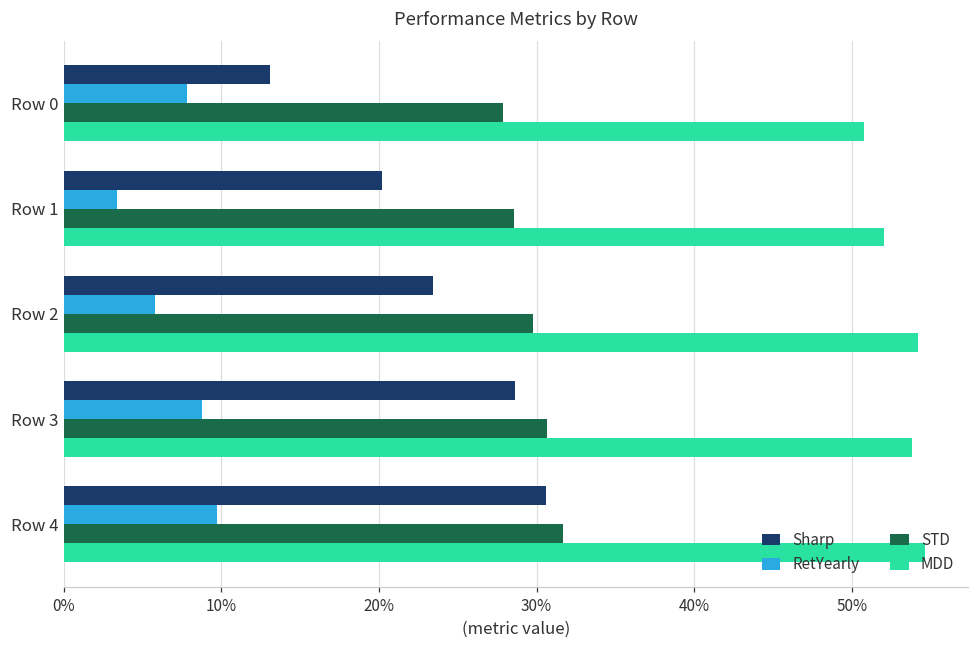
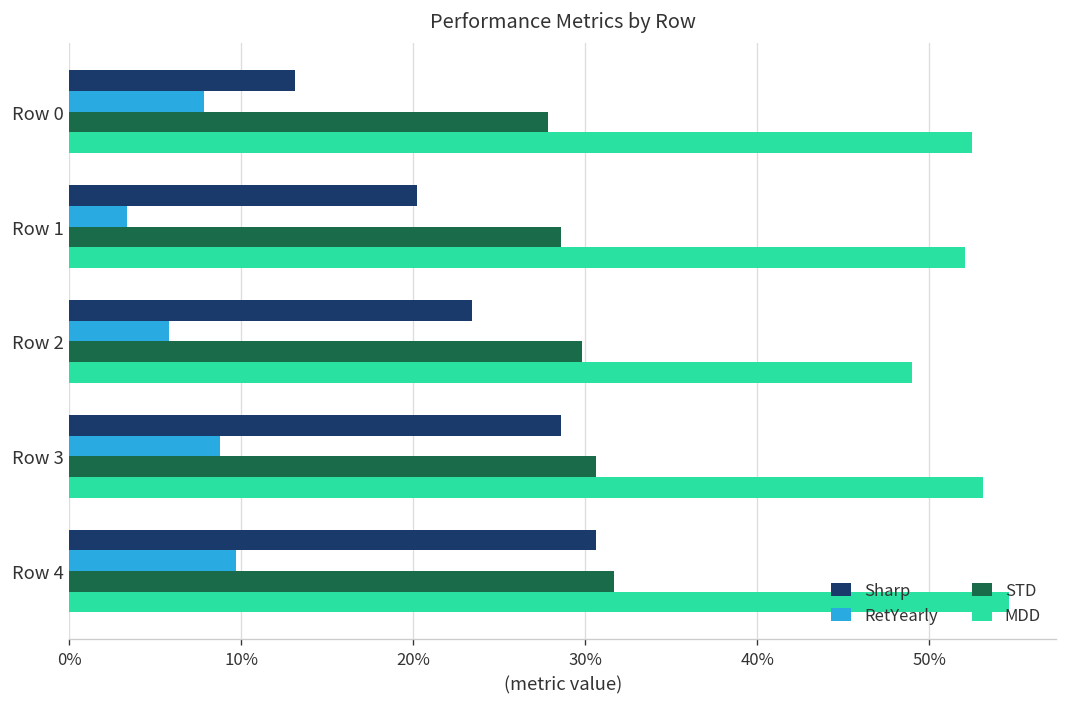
MDD, Row 0: 50.8% -> 52.5%
MDD, Row 2: 54.2% -> 49.0%
MDD, Row 3: 53.8% -> 53.1%
